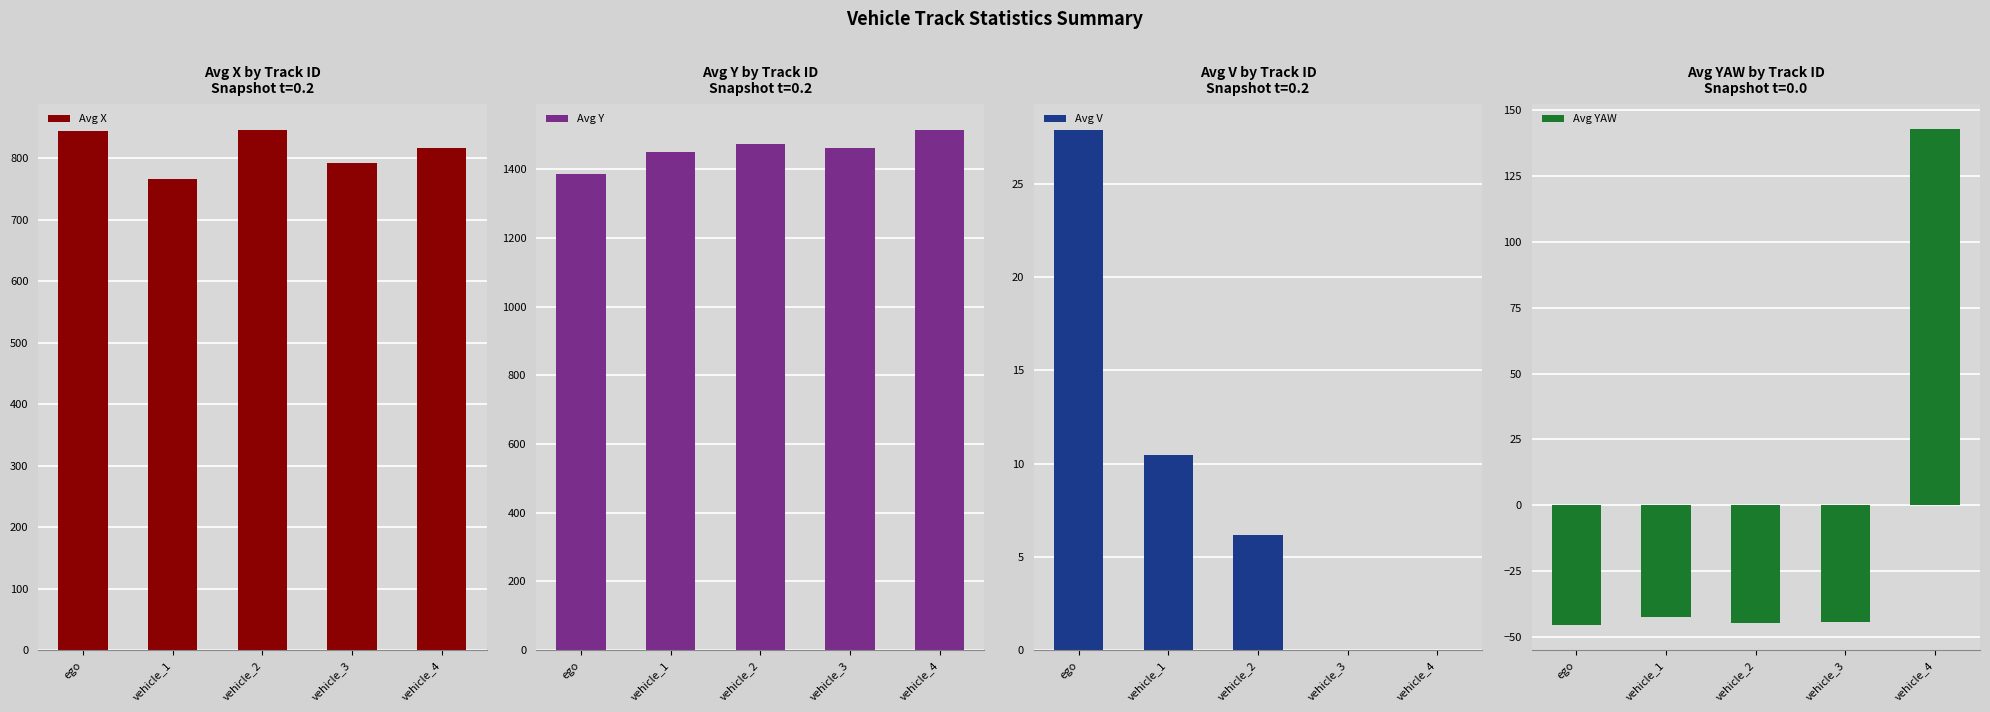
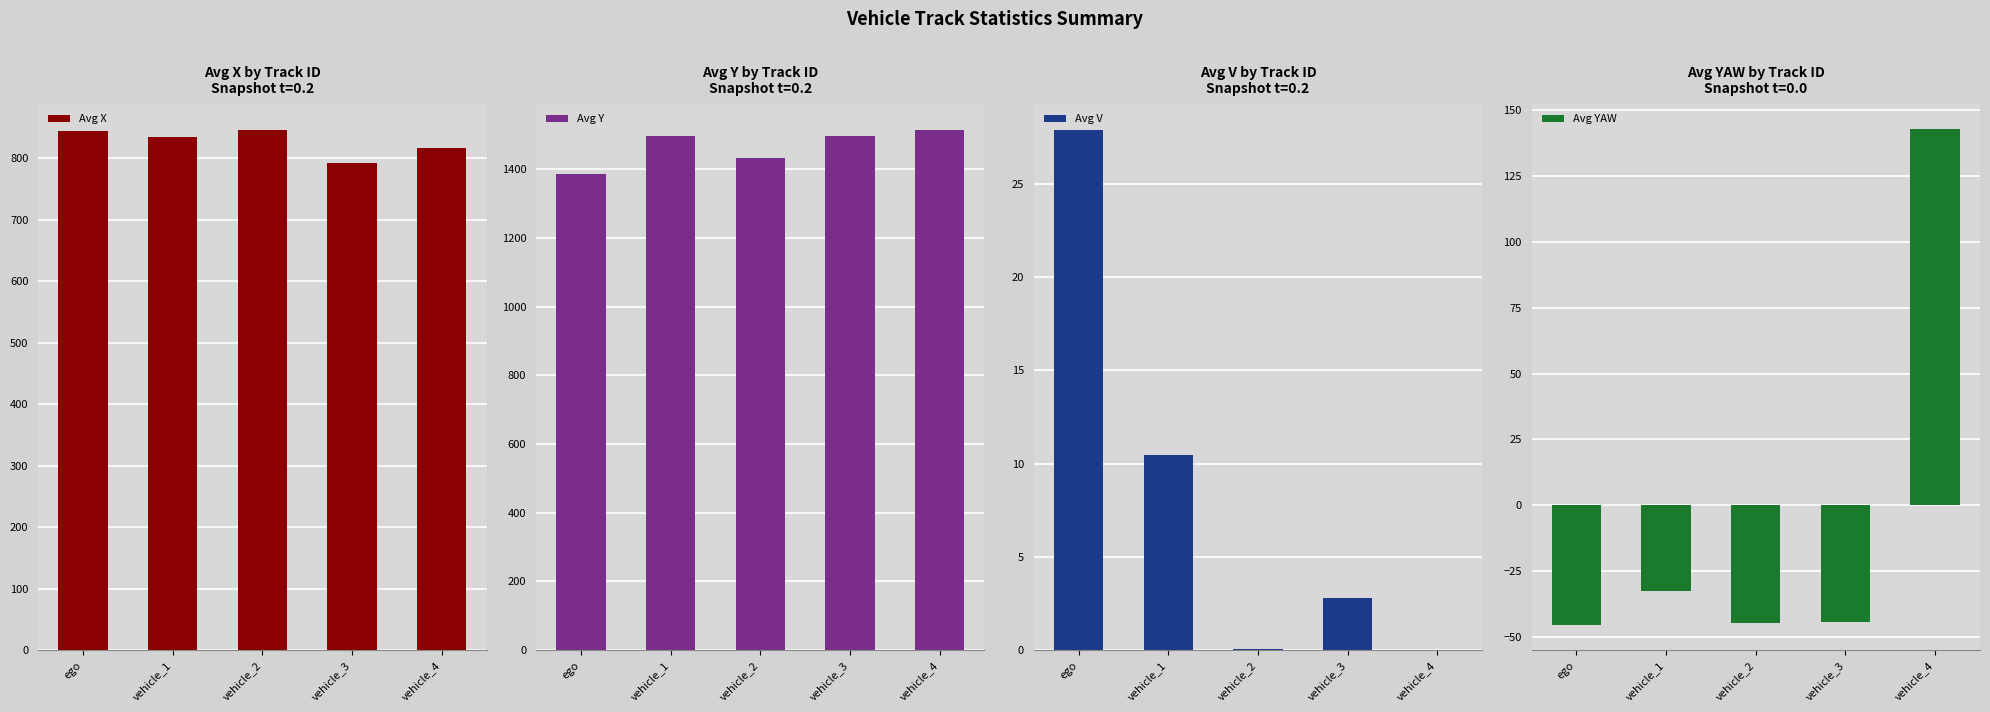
Avg X by Track ID Snapshot t=0.2, vehicle_1: 770 -> 830
Avg Y by Track ID Snapshot t=0.2, vehicle_1: 1450 -> 1500
Avg Y by Track ID Snapshot t=0.2, vehicle_2: 1470 -> 1430
Avg Y by Track ID Snapshot t=0.2, vehicle_3: 1460 -> 1500
Avg V by Track ID Snapshot t=0.2, vehicle_2: 6.2 -> 0.1
Avg V by Track ID Snapshot t=0.2, vehicle_3: 0.0 -> 2.8
Avg YAW by Track ID Snapshot t=0.0, vehicle_1: -42 -> -32
